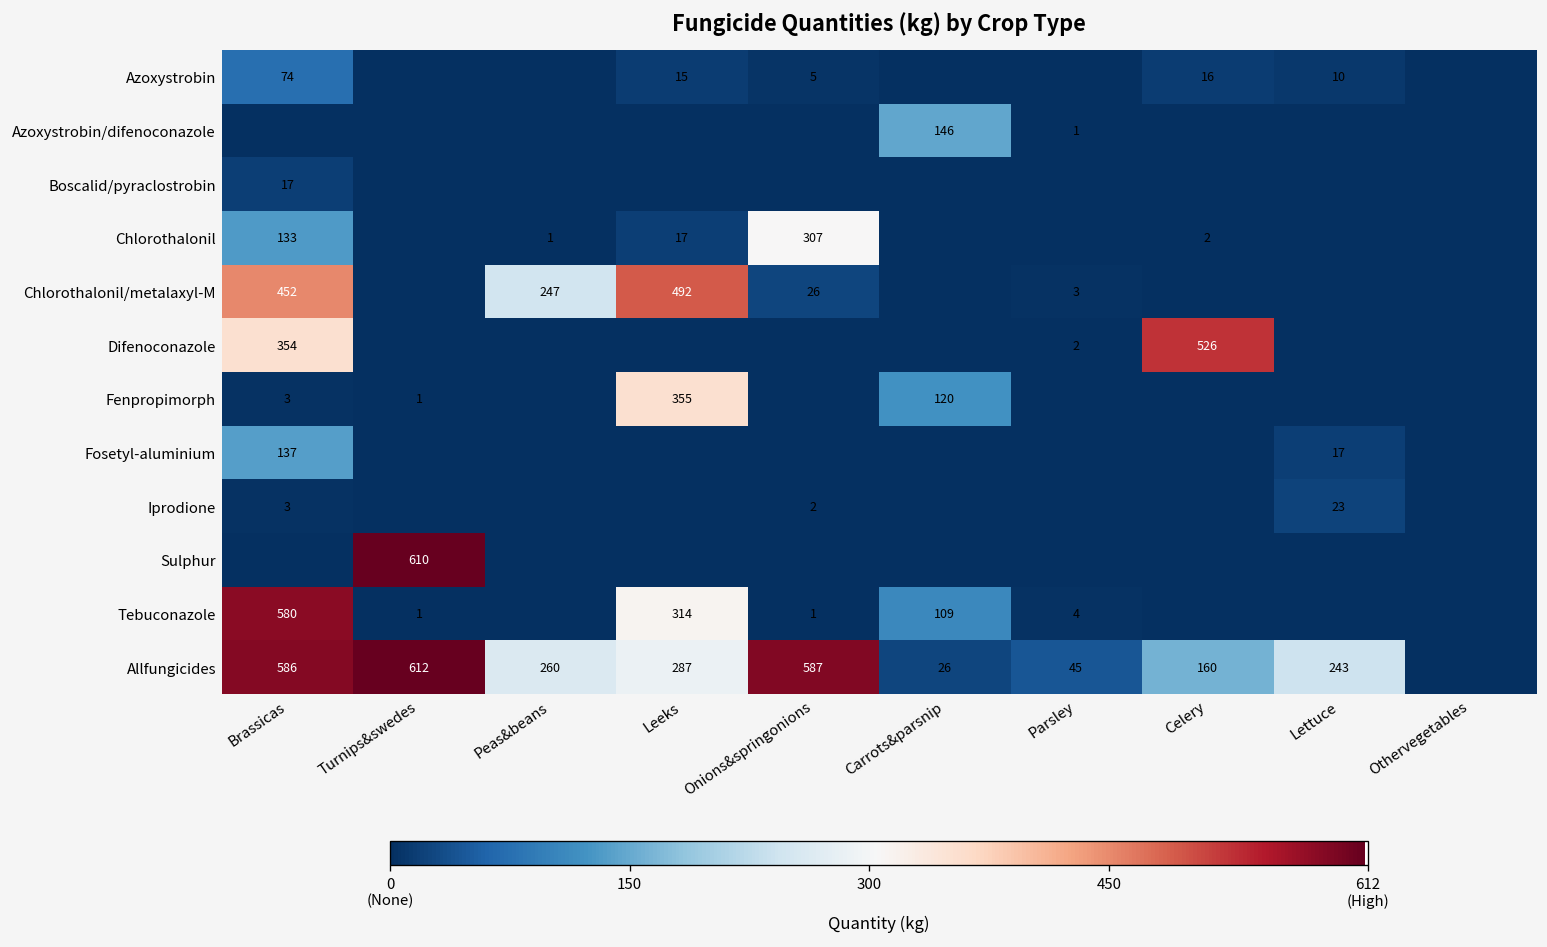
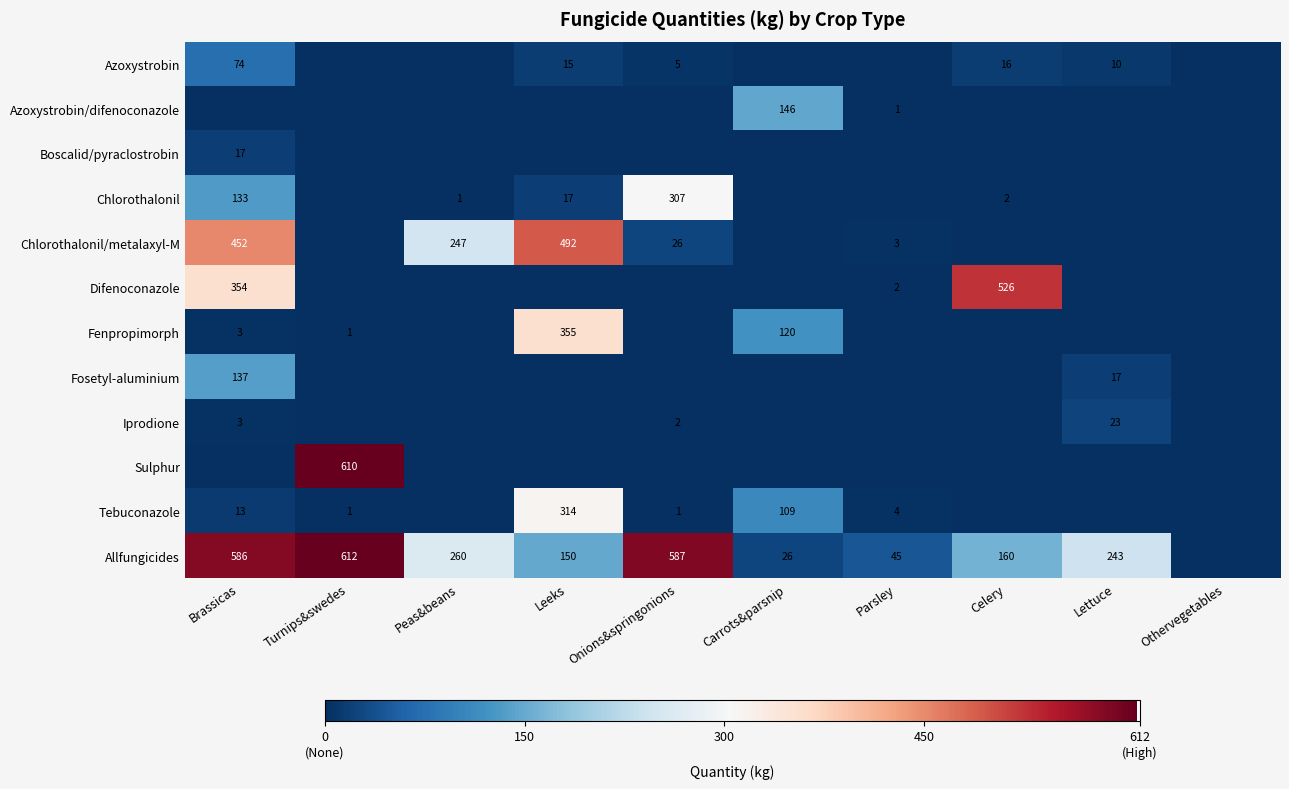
Tebuconazole, Brassicas: 580 -> 13
Allfungicides, Leeks: 287 -> 150
